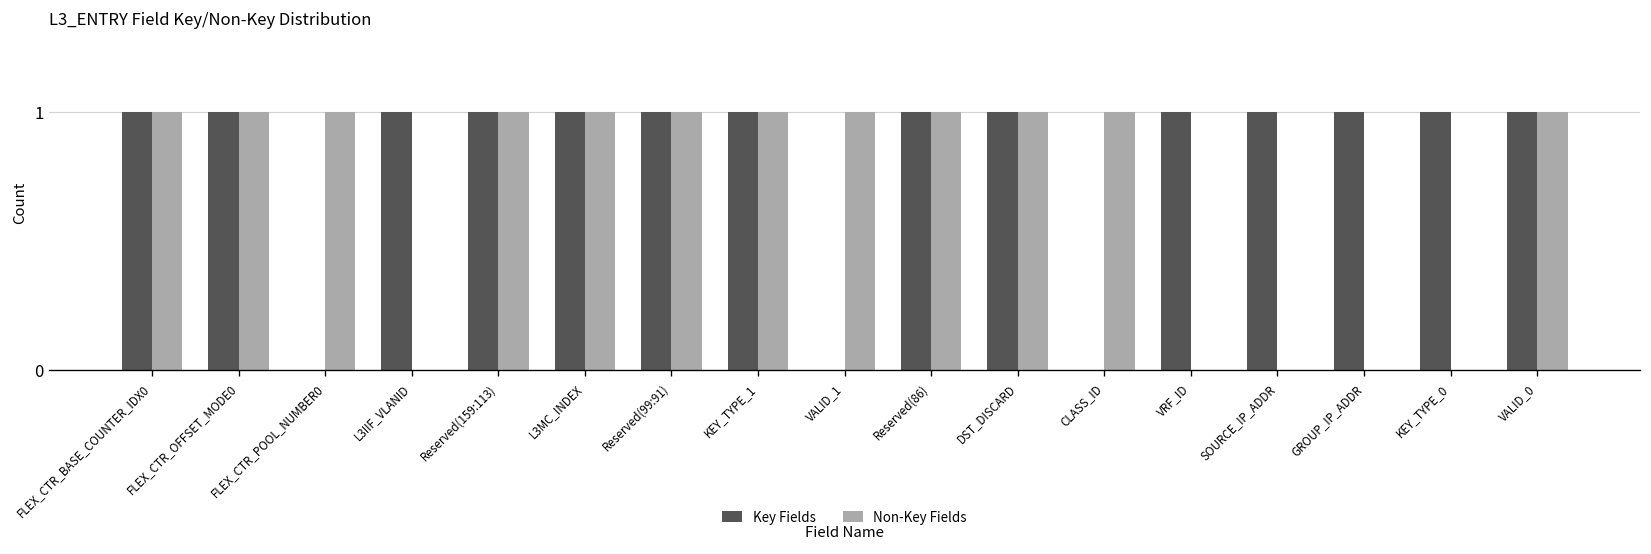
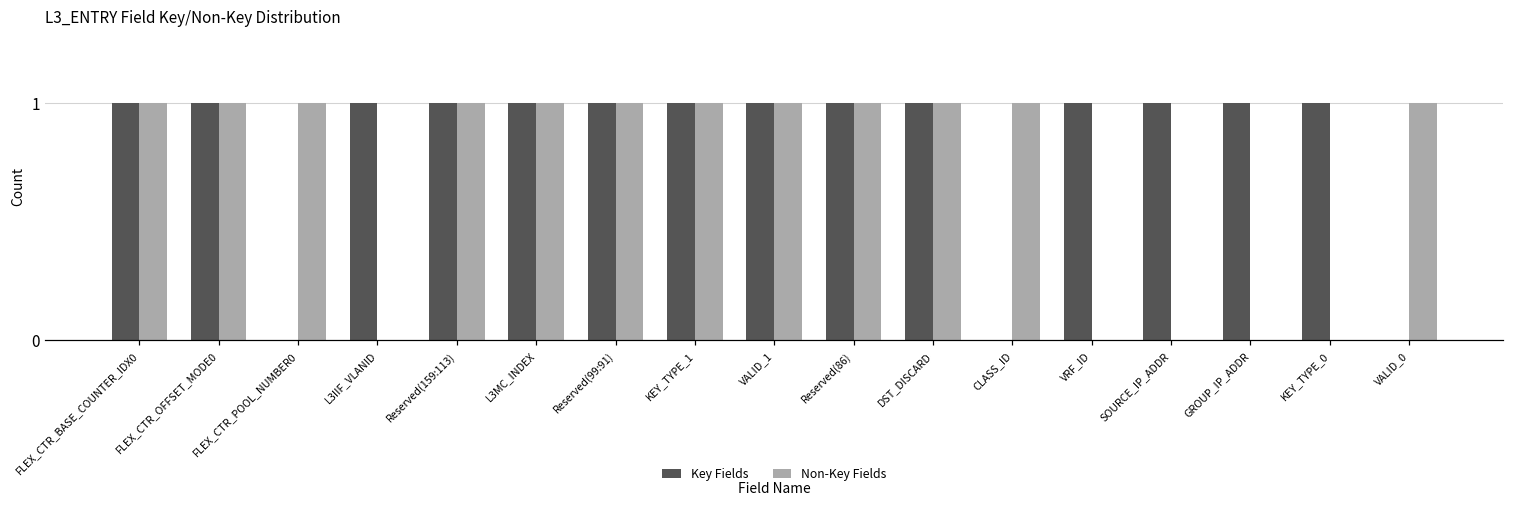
Key Fields, VALID_1: 0 -> 1
Key Fields, VALID_0: 1 -> 0
